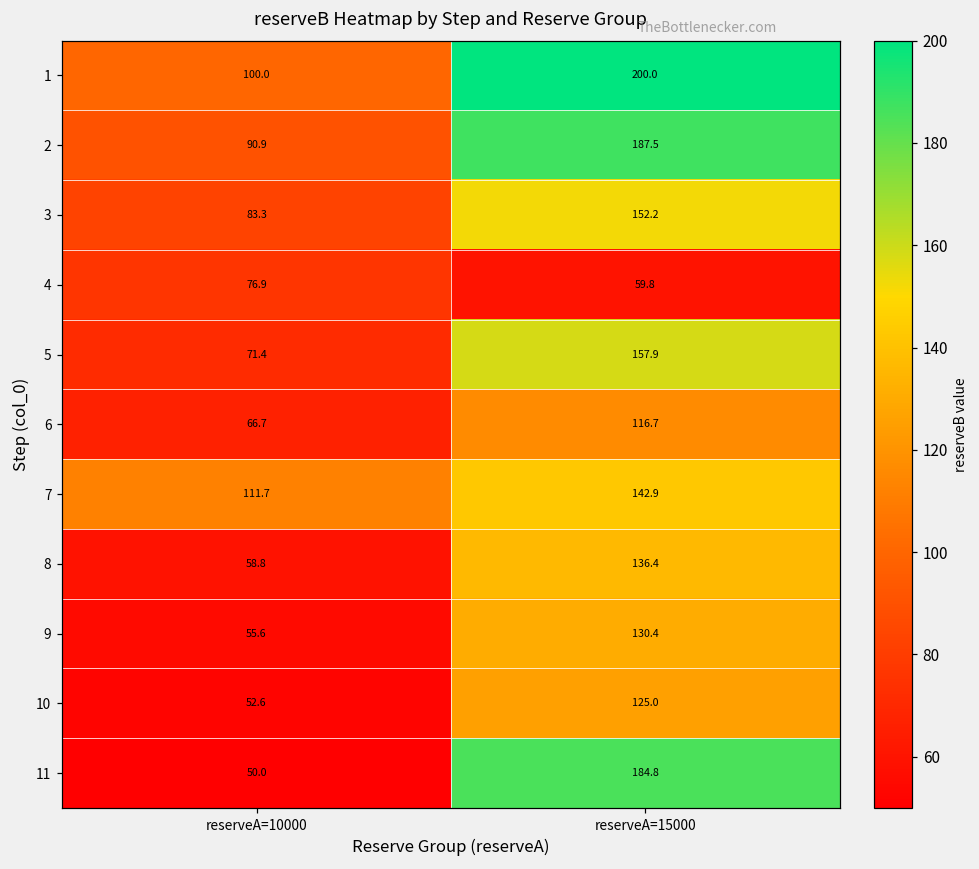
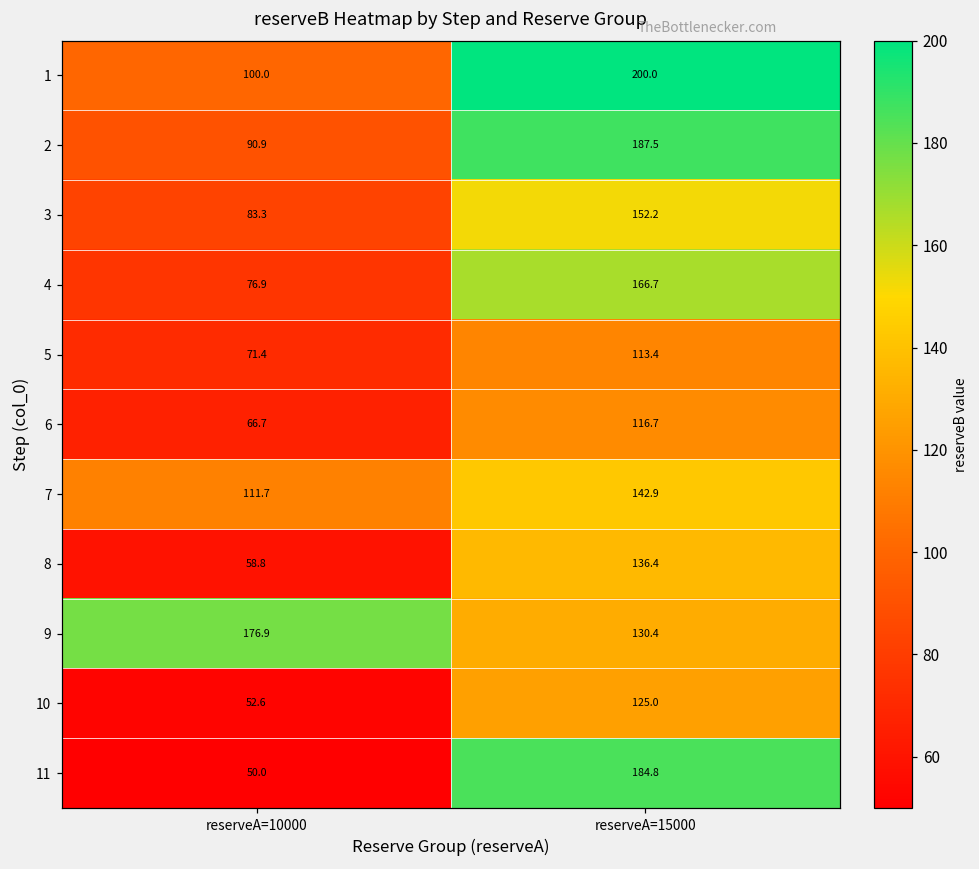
4, reserveA=15000: 59.8 -> 166.7
5, reserveA=15000: 157.9 -> 113.4
9, reserveA=10000: 55.6 -> 176.9
